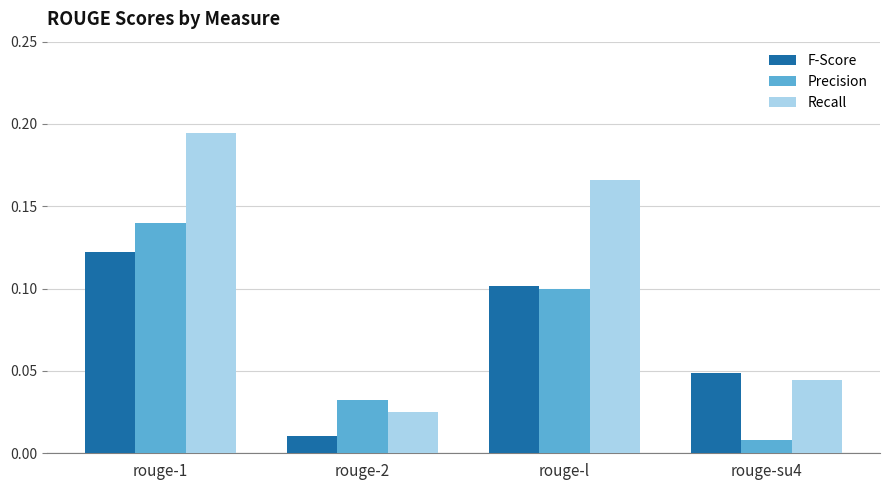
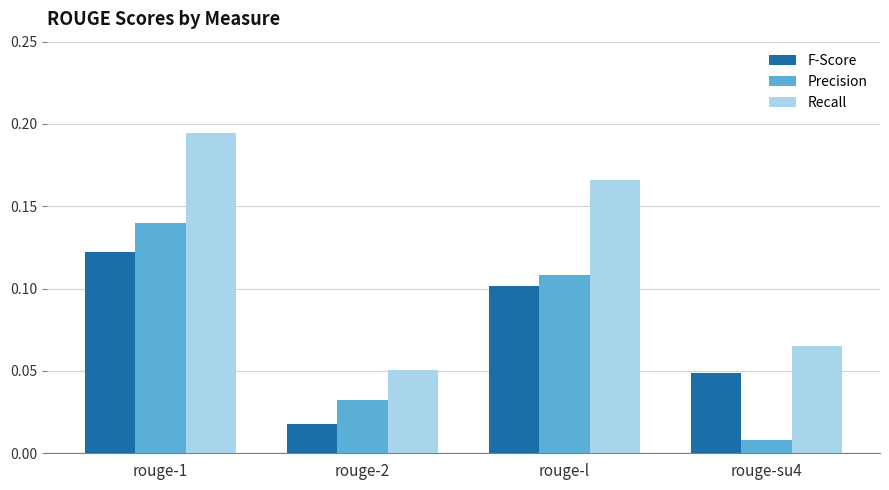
F-Score, rouge-2: 0.010 -> 0.018
Recall, rouge-2: 0.025 -> 0.050
Precision, rouge-l: 0.100 -> 0.108
Recall, rouge-su4: 0.045 -> 0.065
